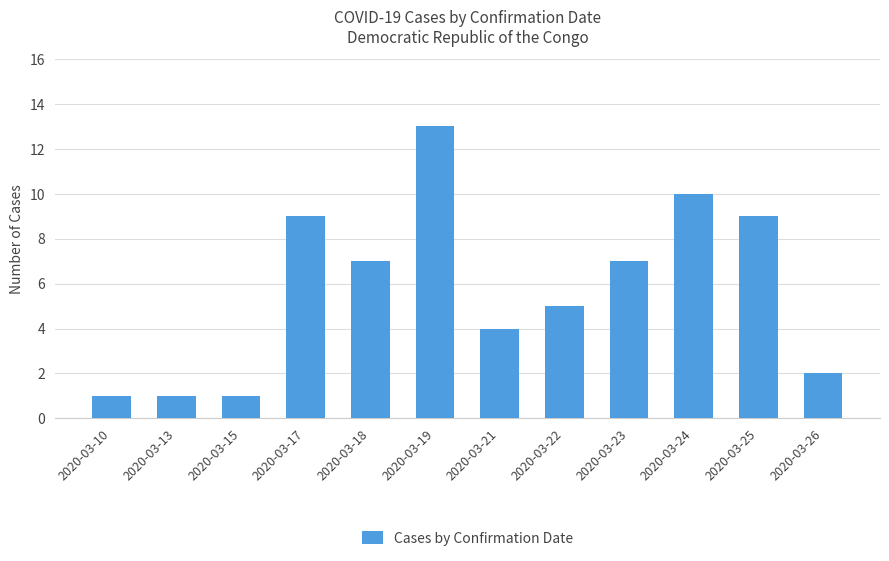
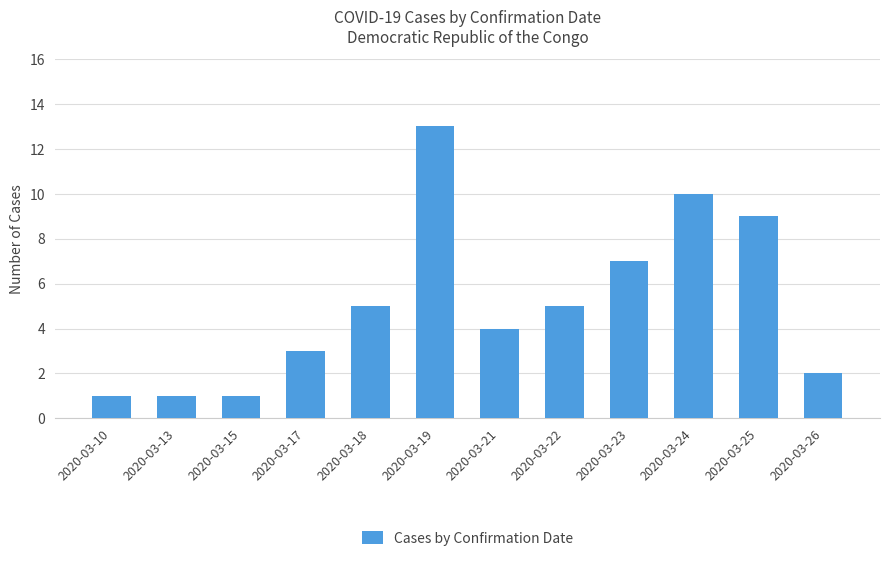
2020-03-17: 9 -> 3
2020-03-18: 7 -> 5
